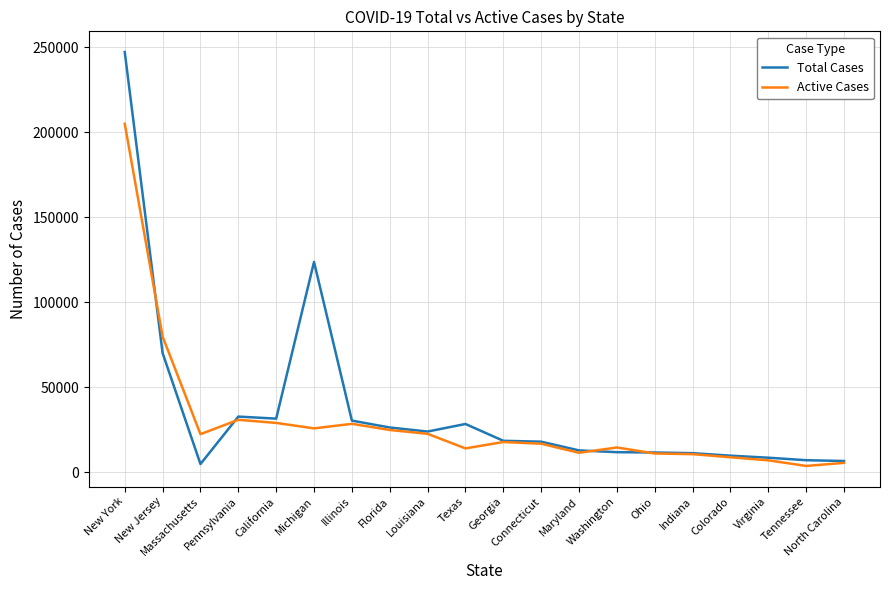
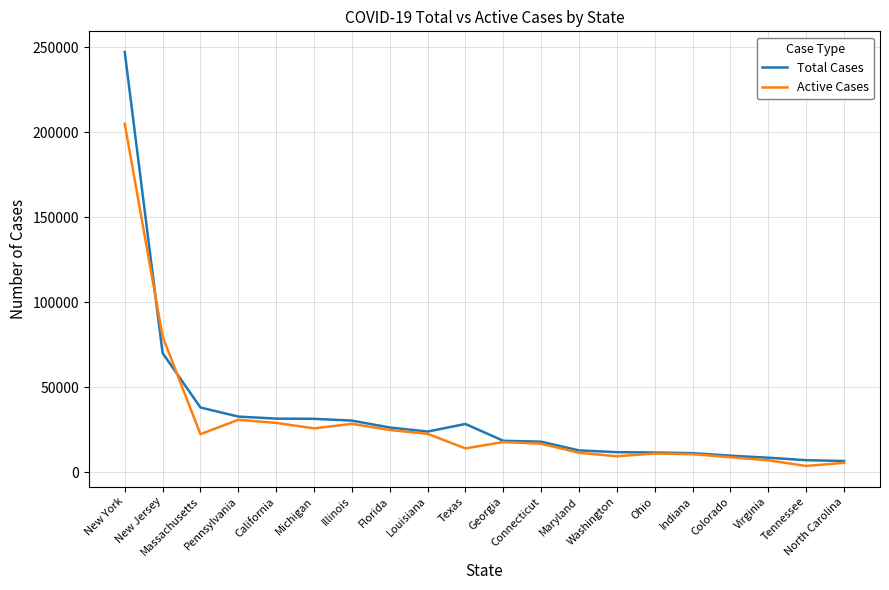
Total Cases, Massachusetts: 5000 -> 38000
Total Cases, Michigan: 124000 -> 31000
Active Cases, Washington: 15000 -> 9000
